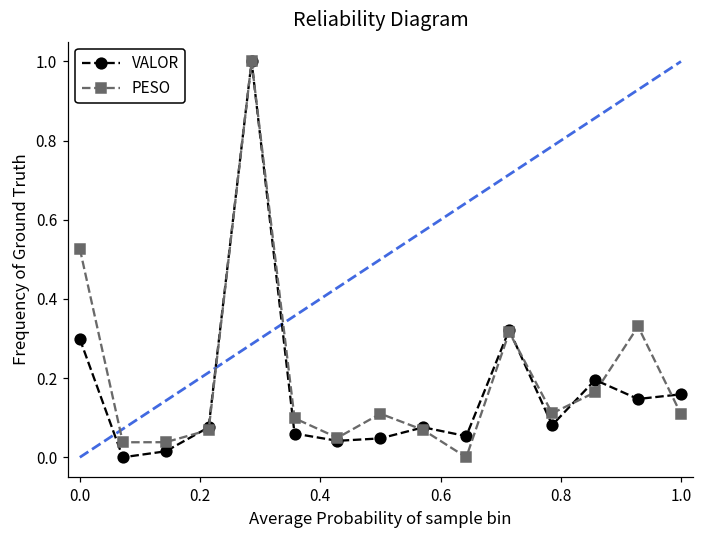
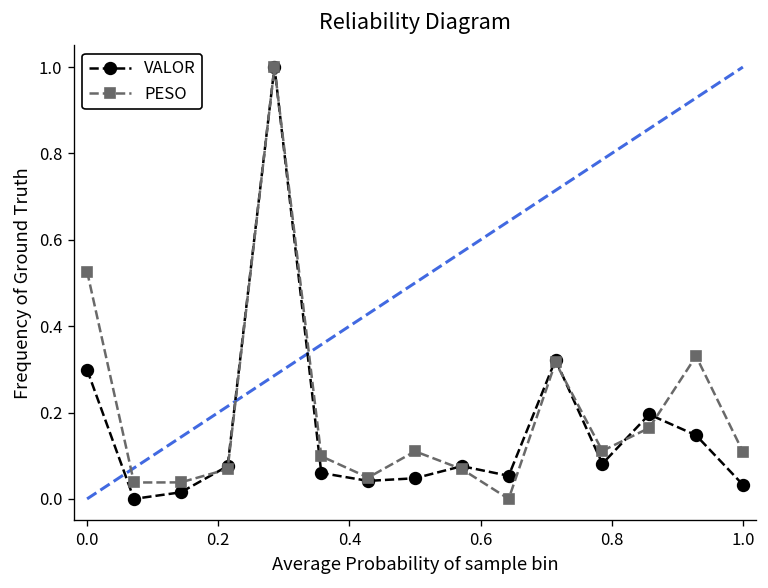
VALOR, 1.0: 0.16 -> 0.03
